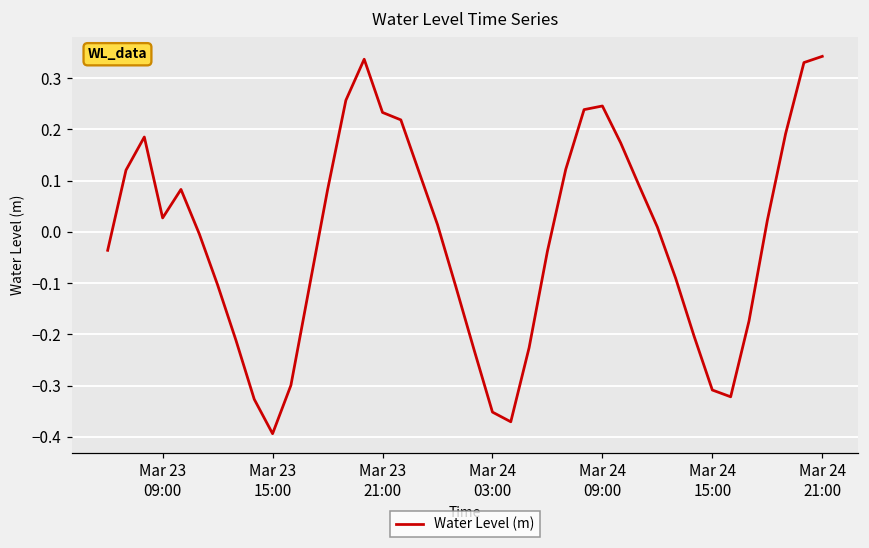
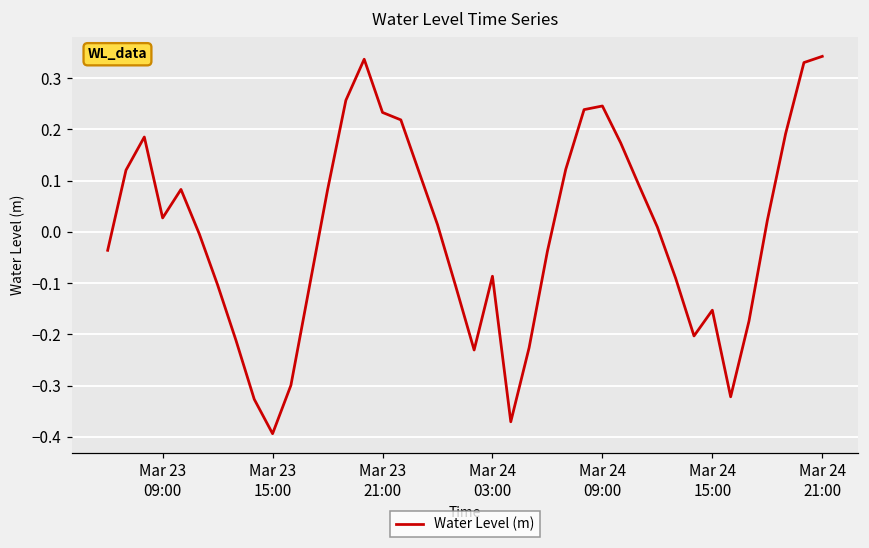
Mar 24 03:00: -0.35 -> -0.09
Mar 24 15:00: -0.31 -> -0.15
